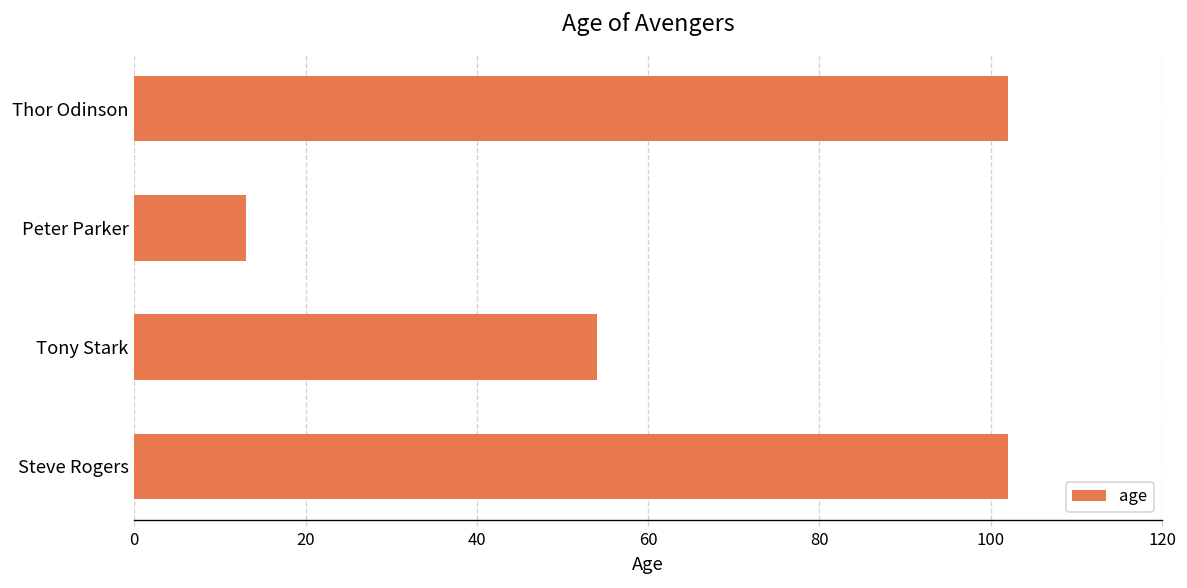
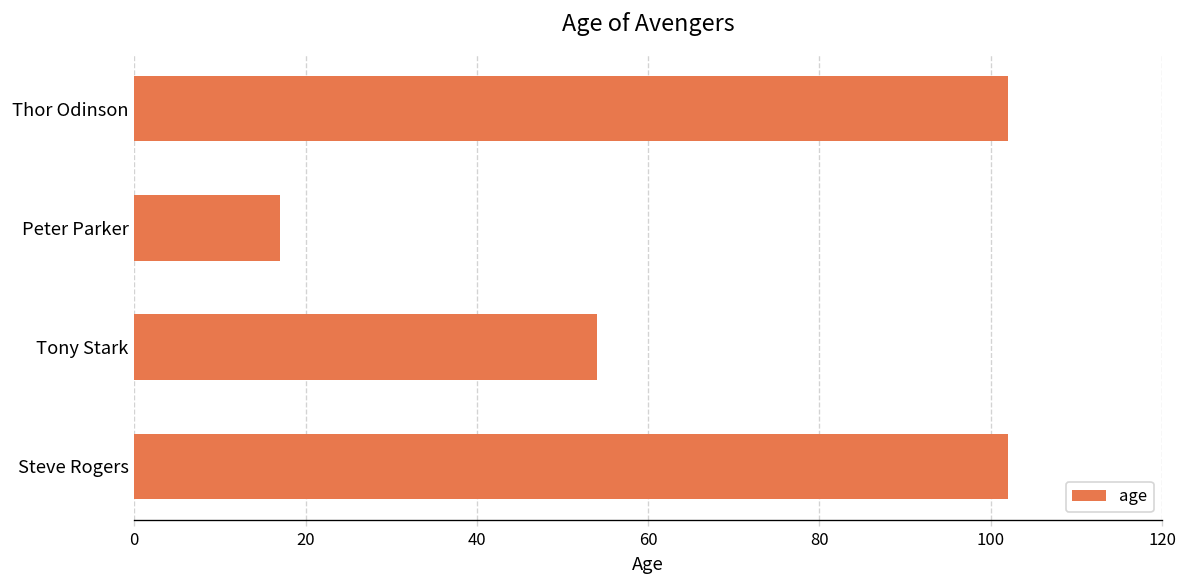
Peter Parker: 13 -> 17
